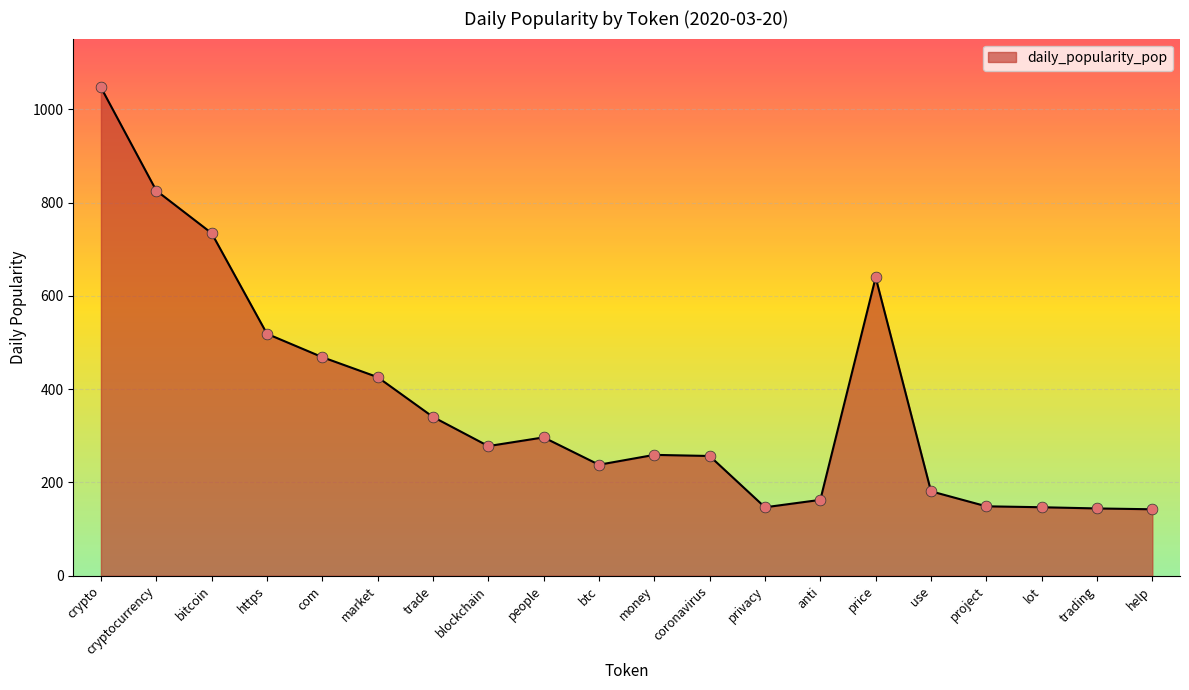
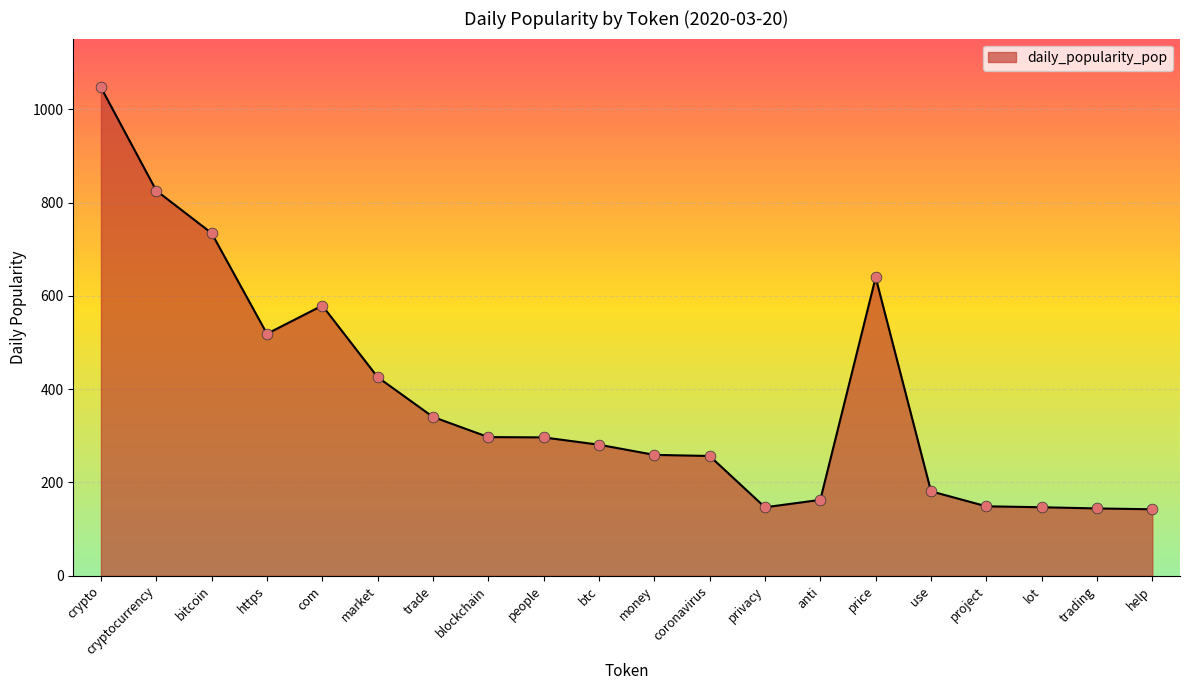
com: 470 -> 580
blockchain: 280 -> 300
btc: 240 -> 280
